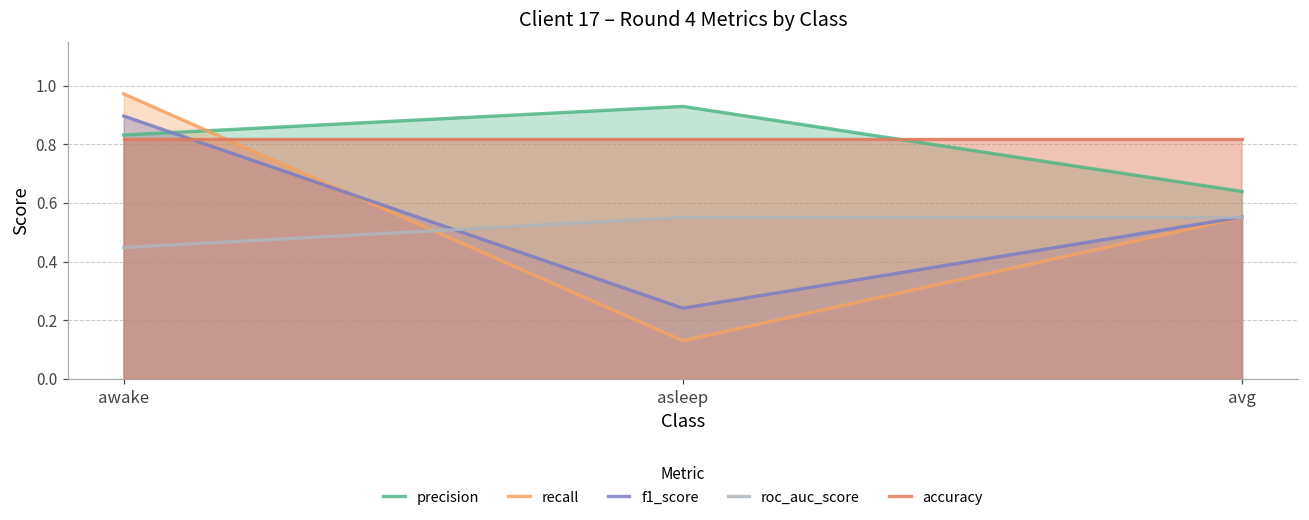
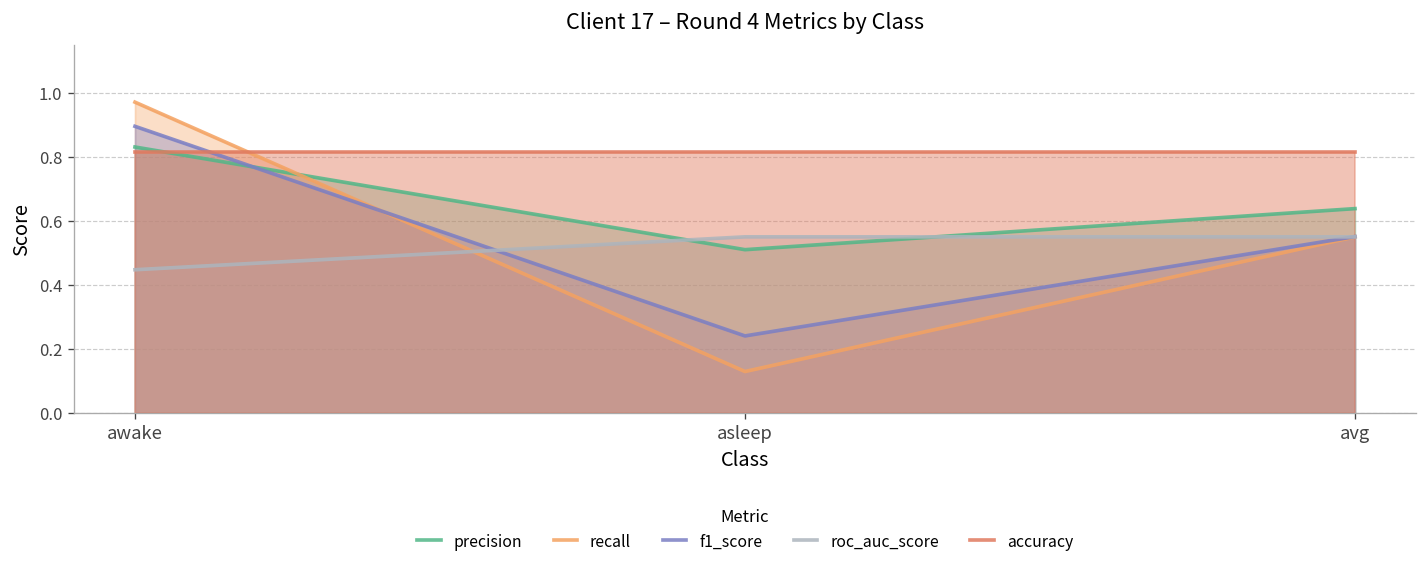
precision, asleep: 0.93 -> 0.51
